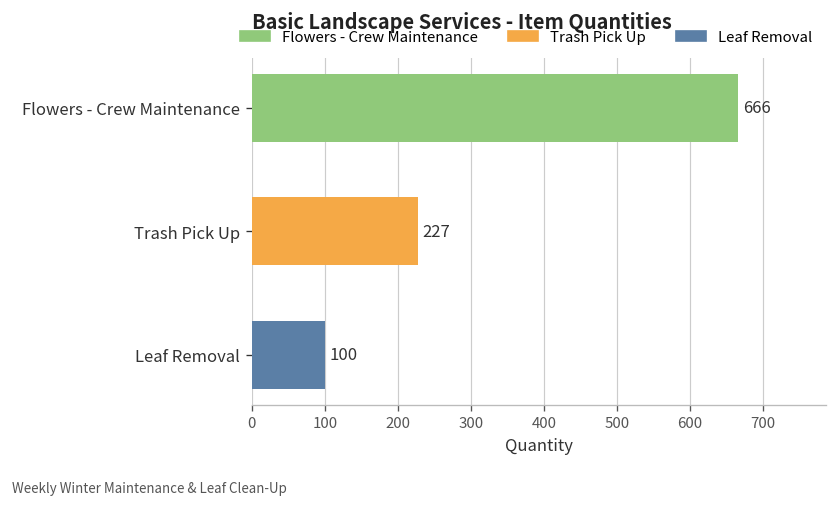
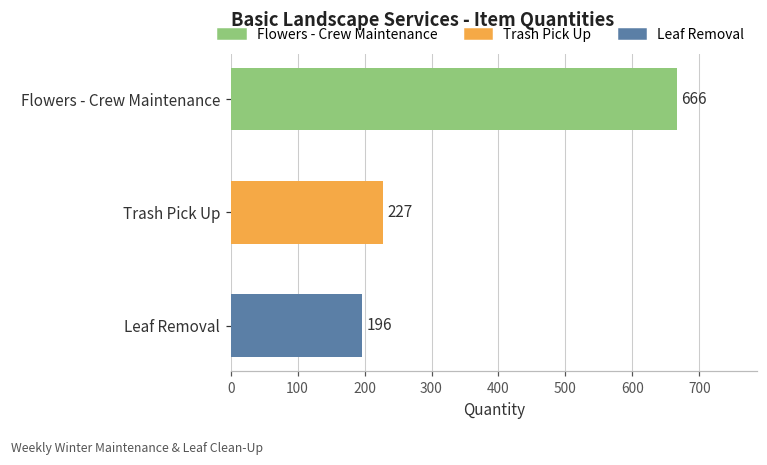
Leaf Removal: 100 -> 196
